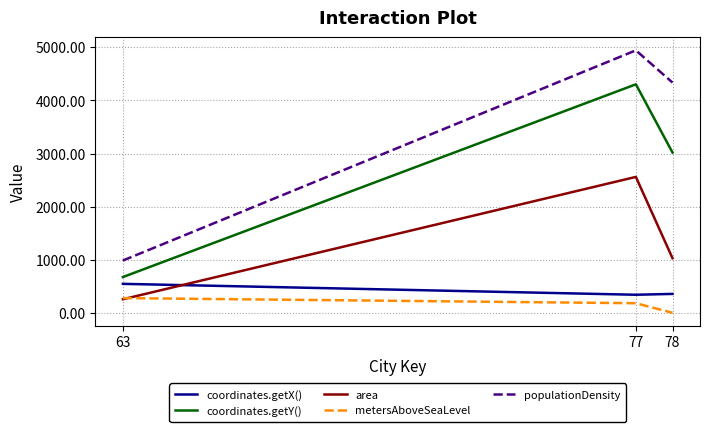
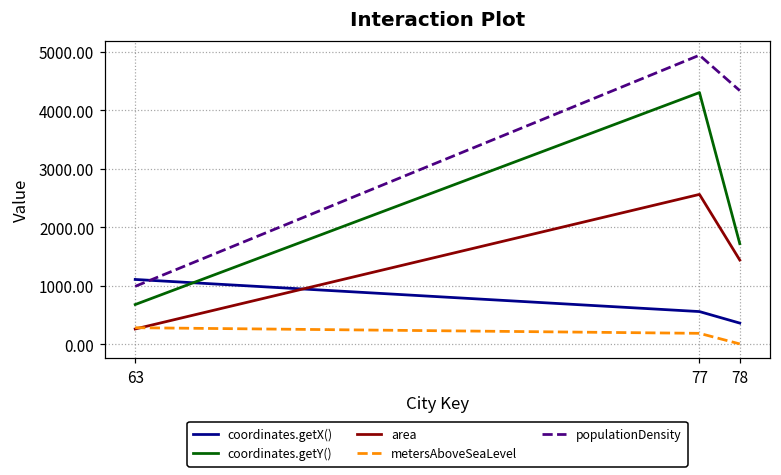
coordinates.getX(), 63: 600 -> 1100
coordinates.getX(), 77: 300 -> 600
coordinates.getY(), 78: 3000 -> 1700
area, 78: 1000 -> 1400
